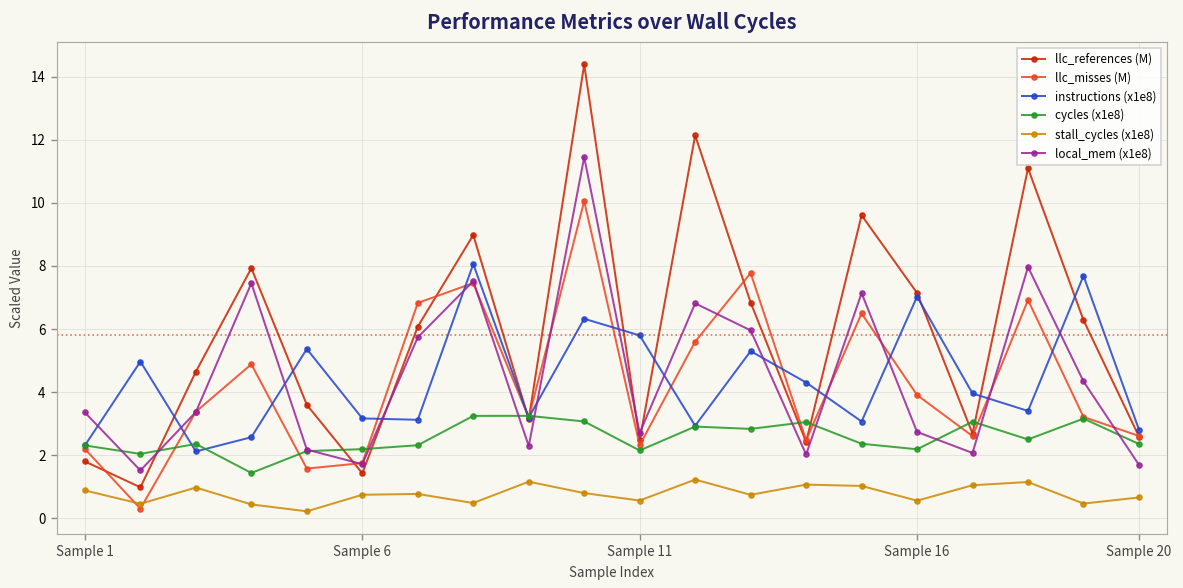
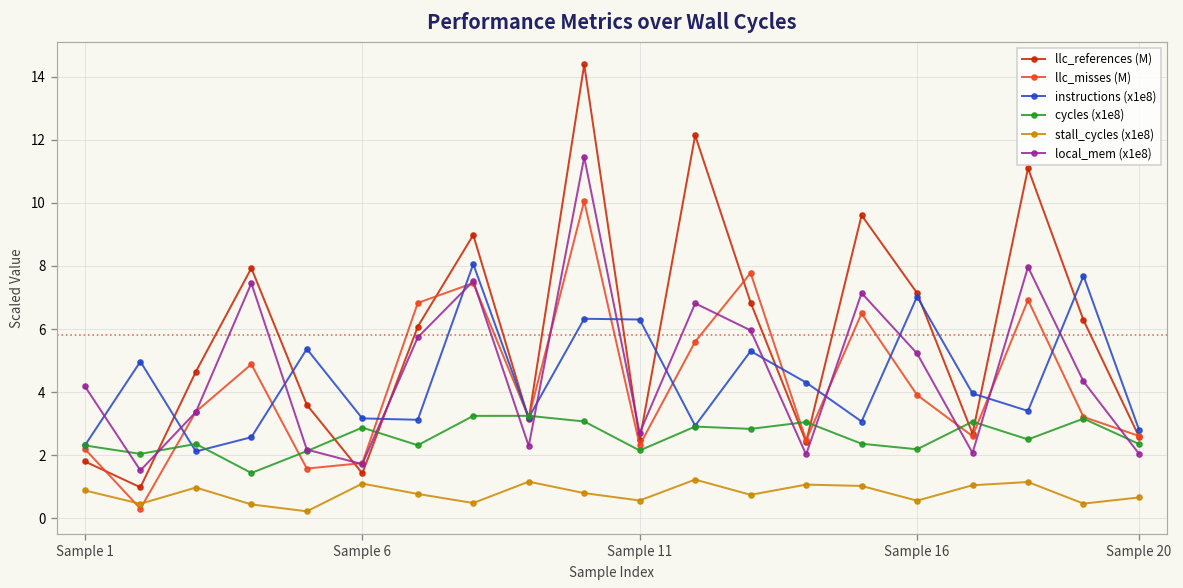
local_mem (x1e8), Sample 1: 3.4 -> 4.2
cycles (x1e8), Sample 6: 2.2 -> 2.9
stall_cycles (x1e8), Sample 6: 0.7 -> 1.1
instructions (x1e8), Sample 11: 5.8 -> 6.3
local_mem (x1e8), Sample 16: 2.7 -> 5.2
local_mem (x1e8), Sample 20: 1.7 -> 2.0
